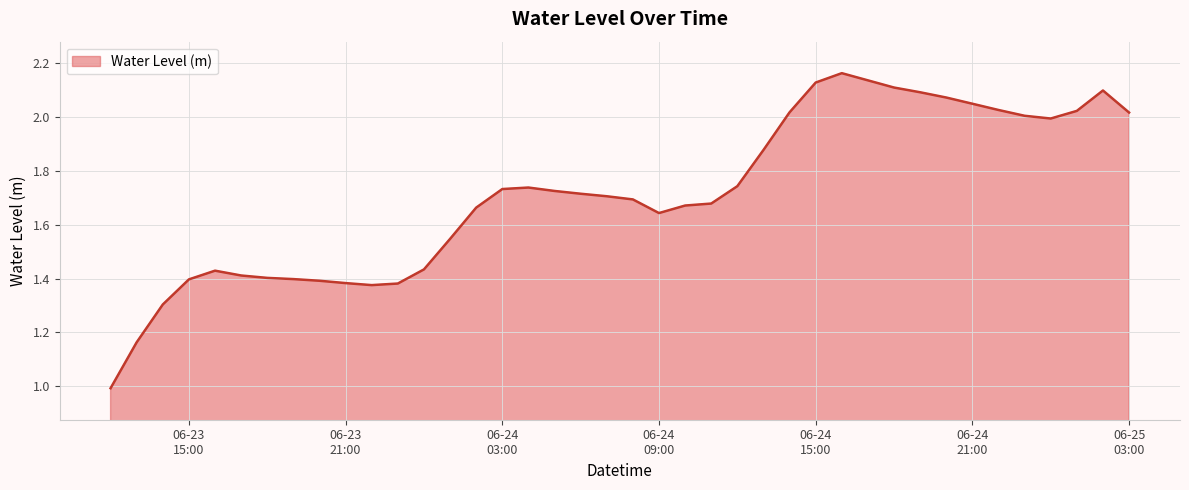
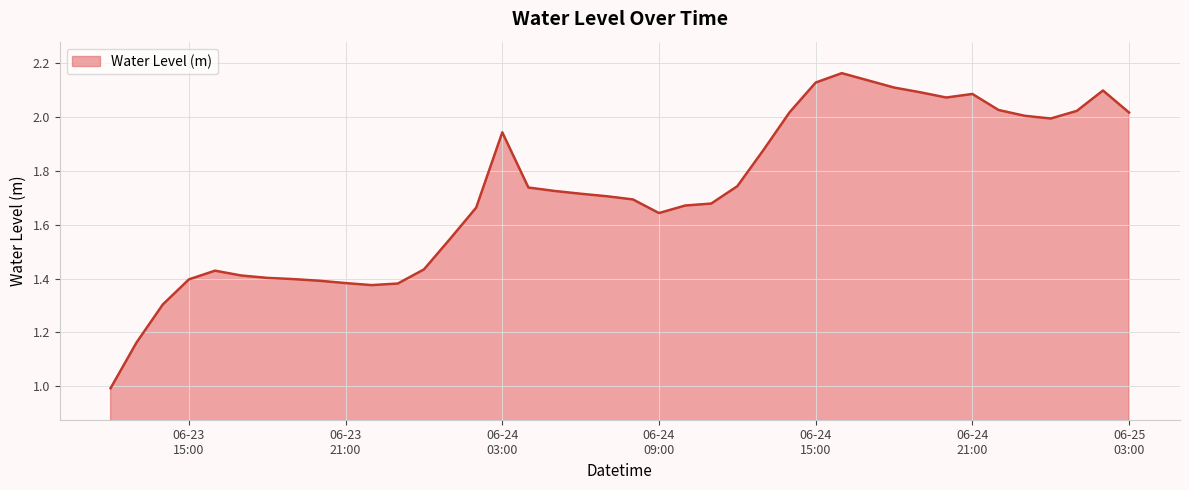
06-24 03:00: 1.73 -> 1.94
06-24 21:00: 2.05 -> 2.08
